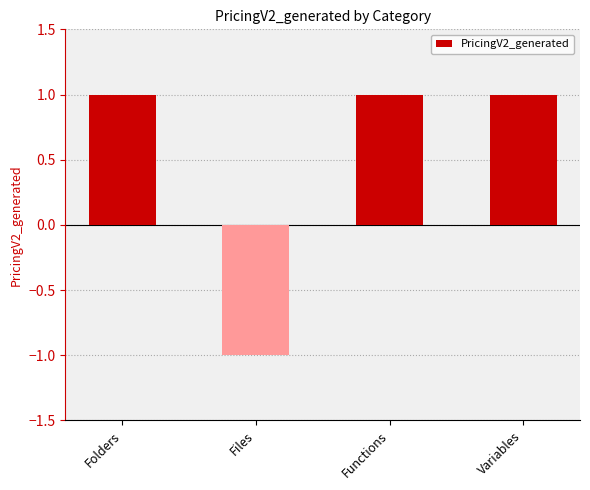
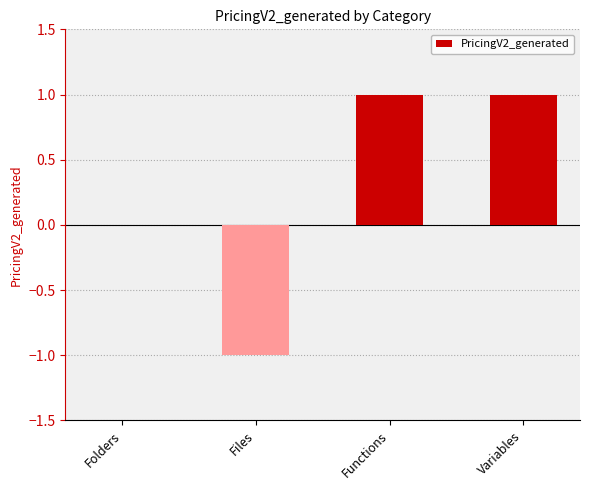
Folders: 1 -> 0
